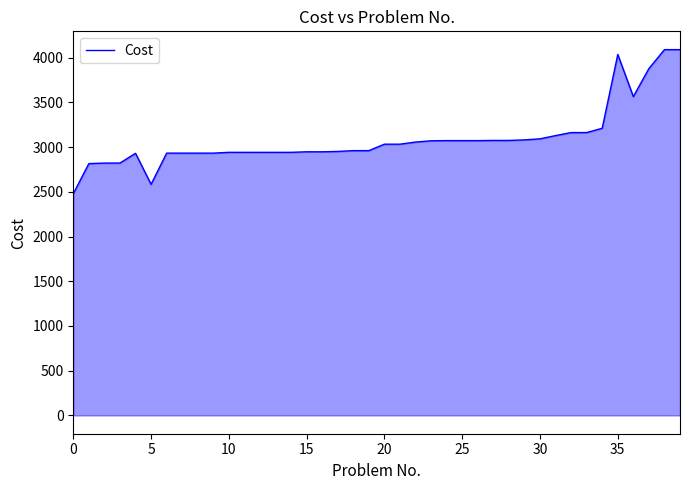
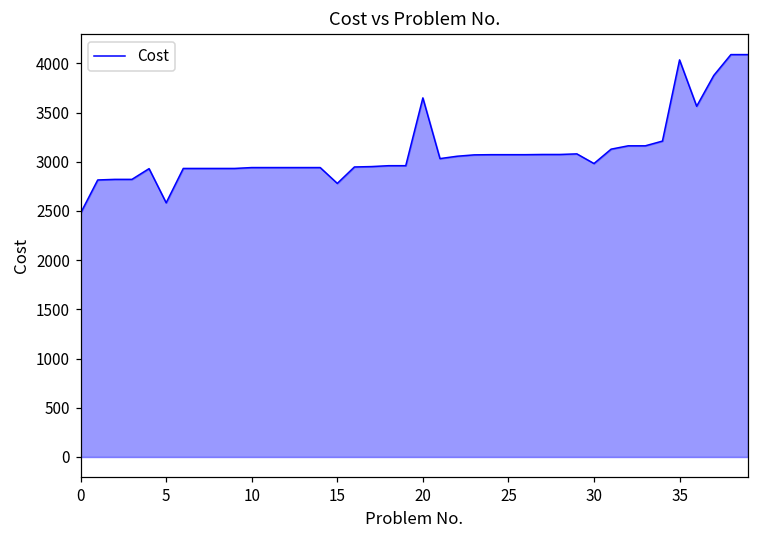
15: 2900 -> 2800
20: 3000 -> 3600
30: 3100 -> 3000
